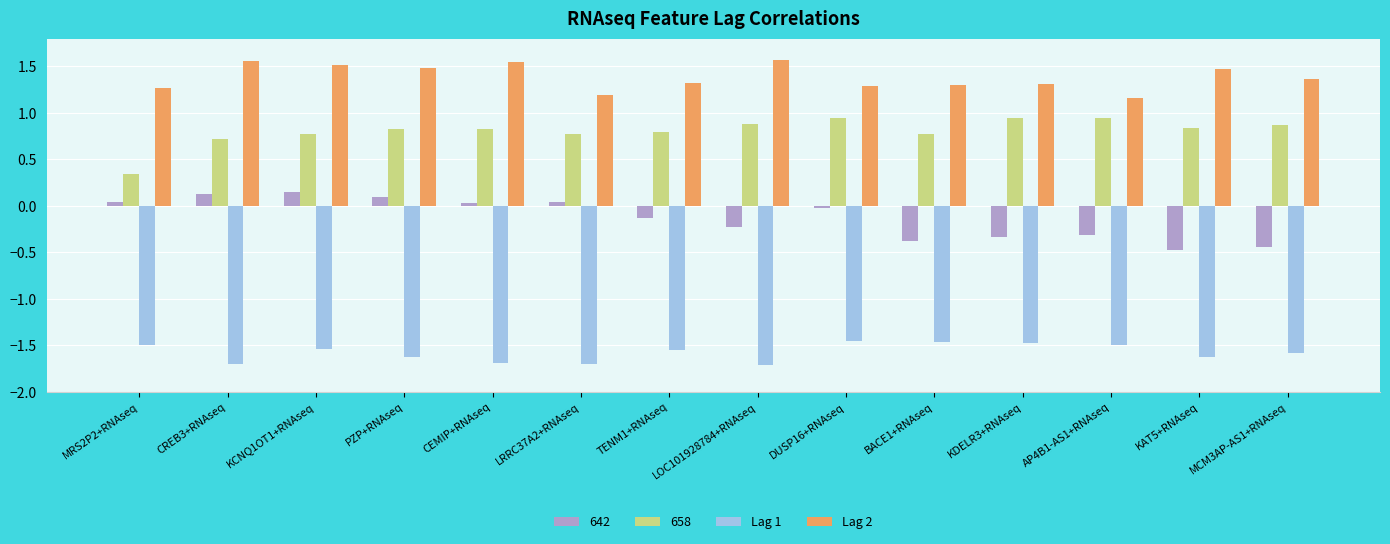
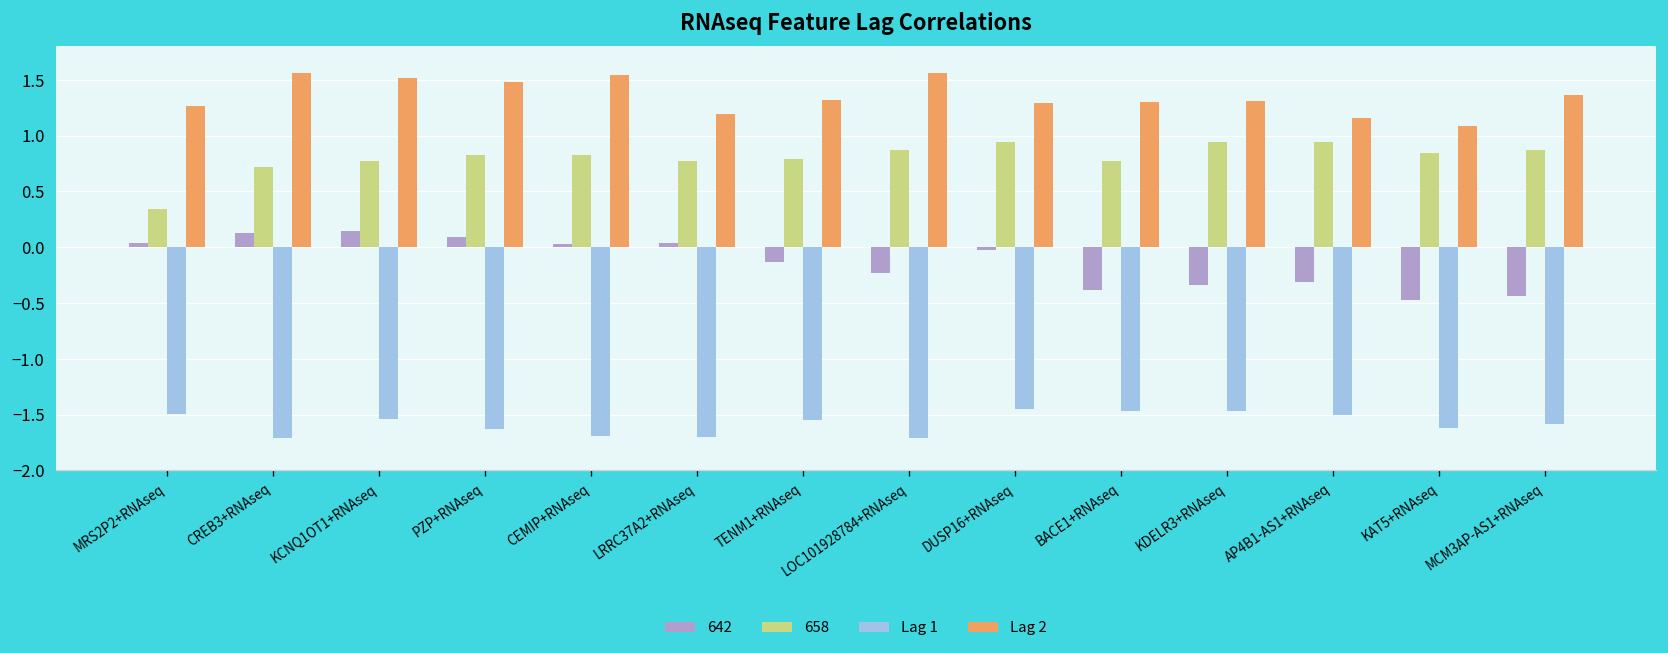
Lag 2, KAT5+RNAseq: 1.5 -> 1.1
